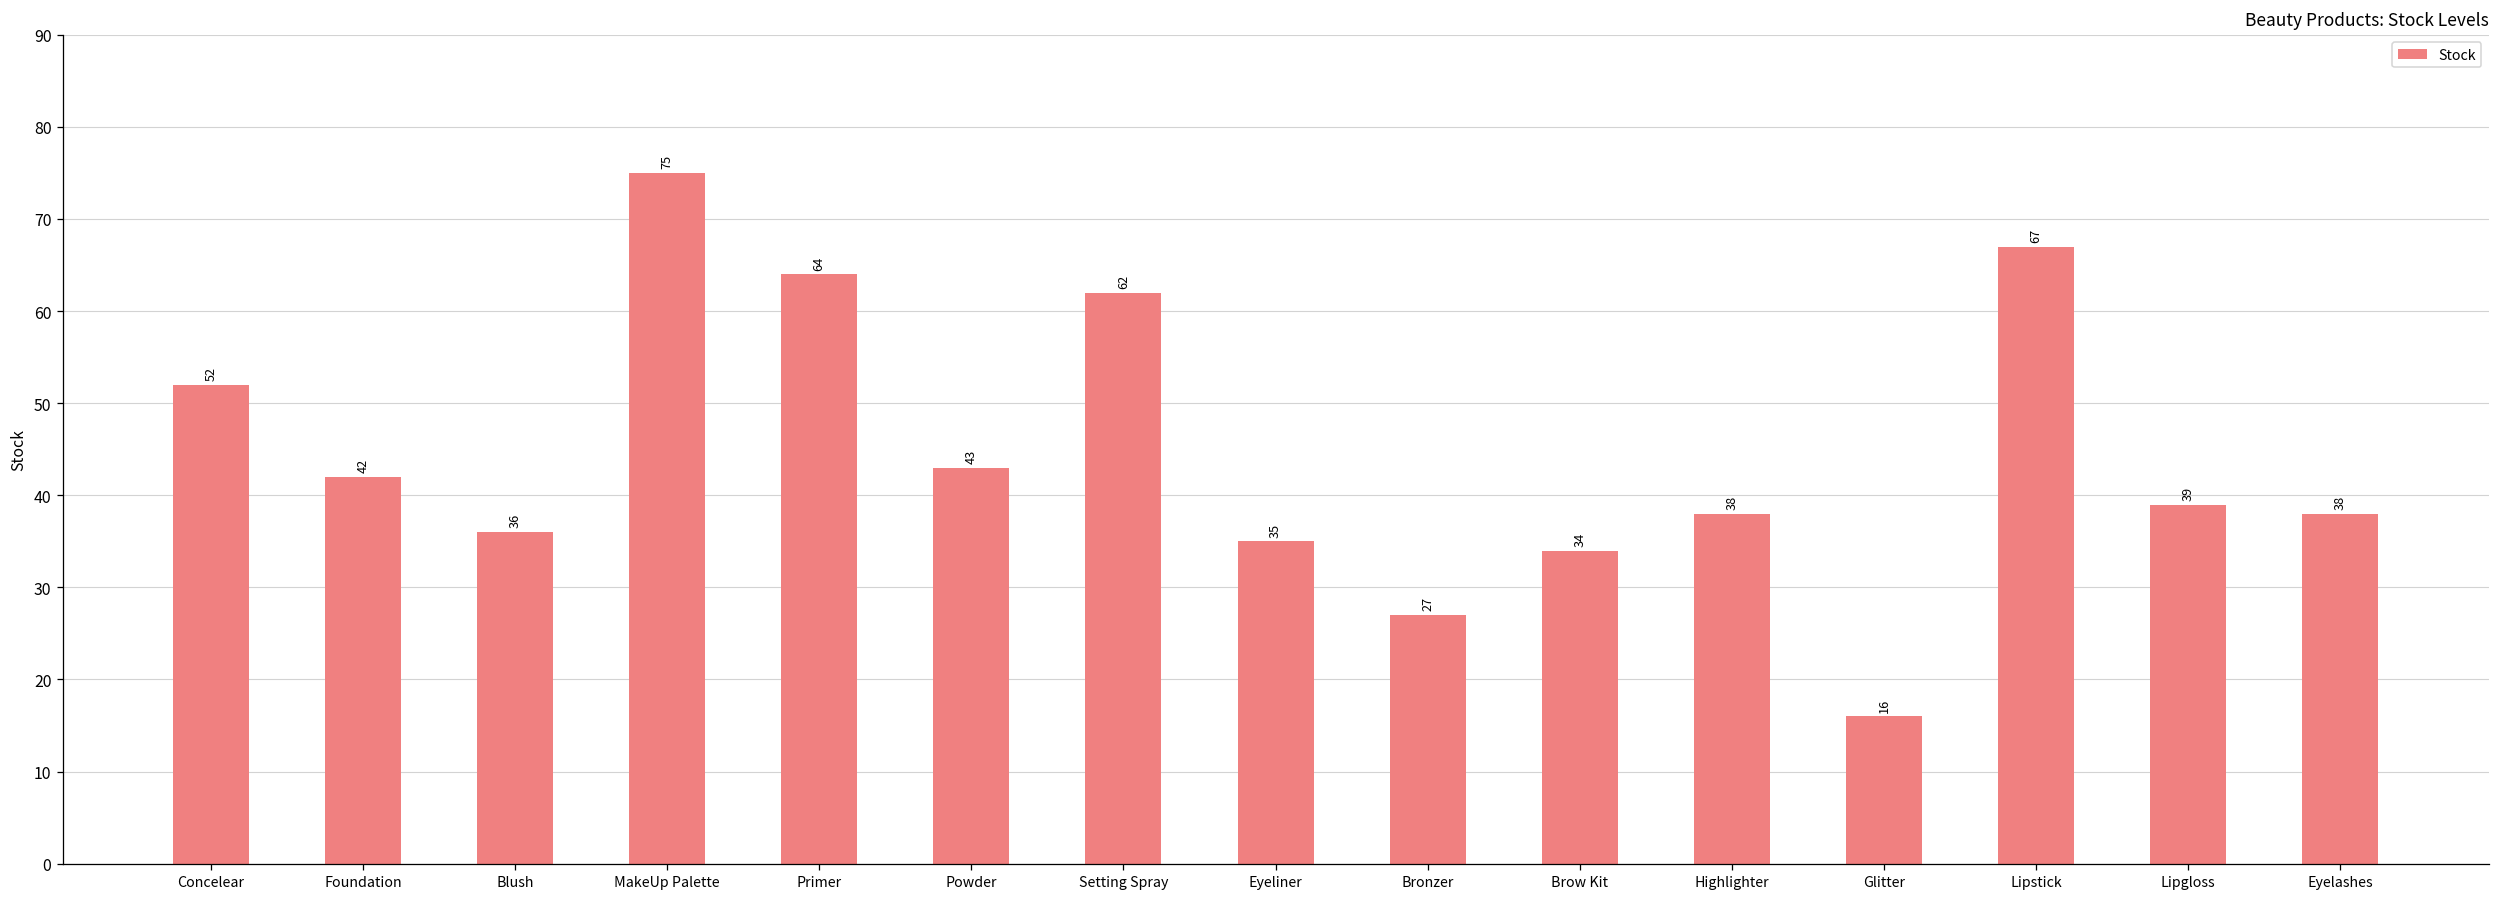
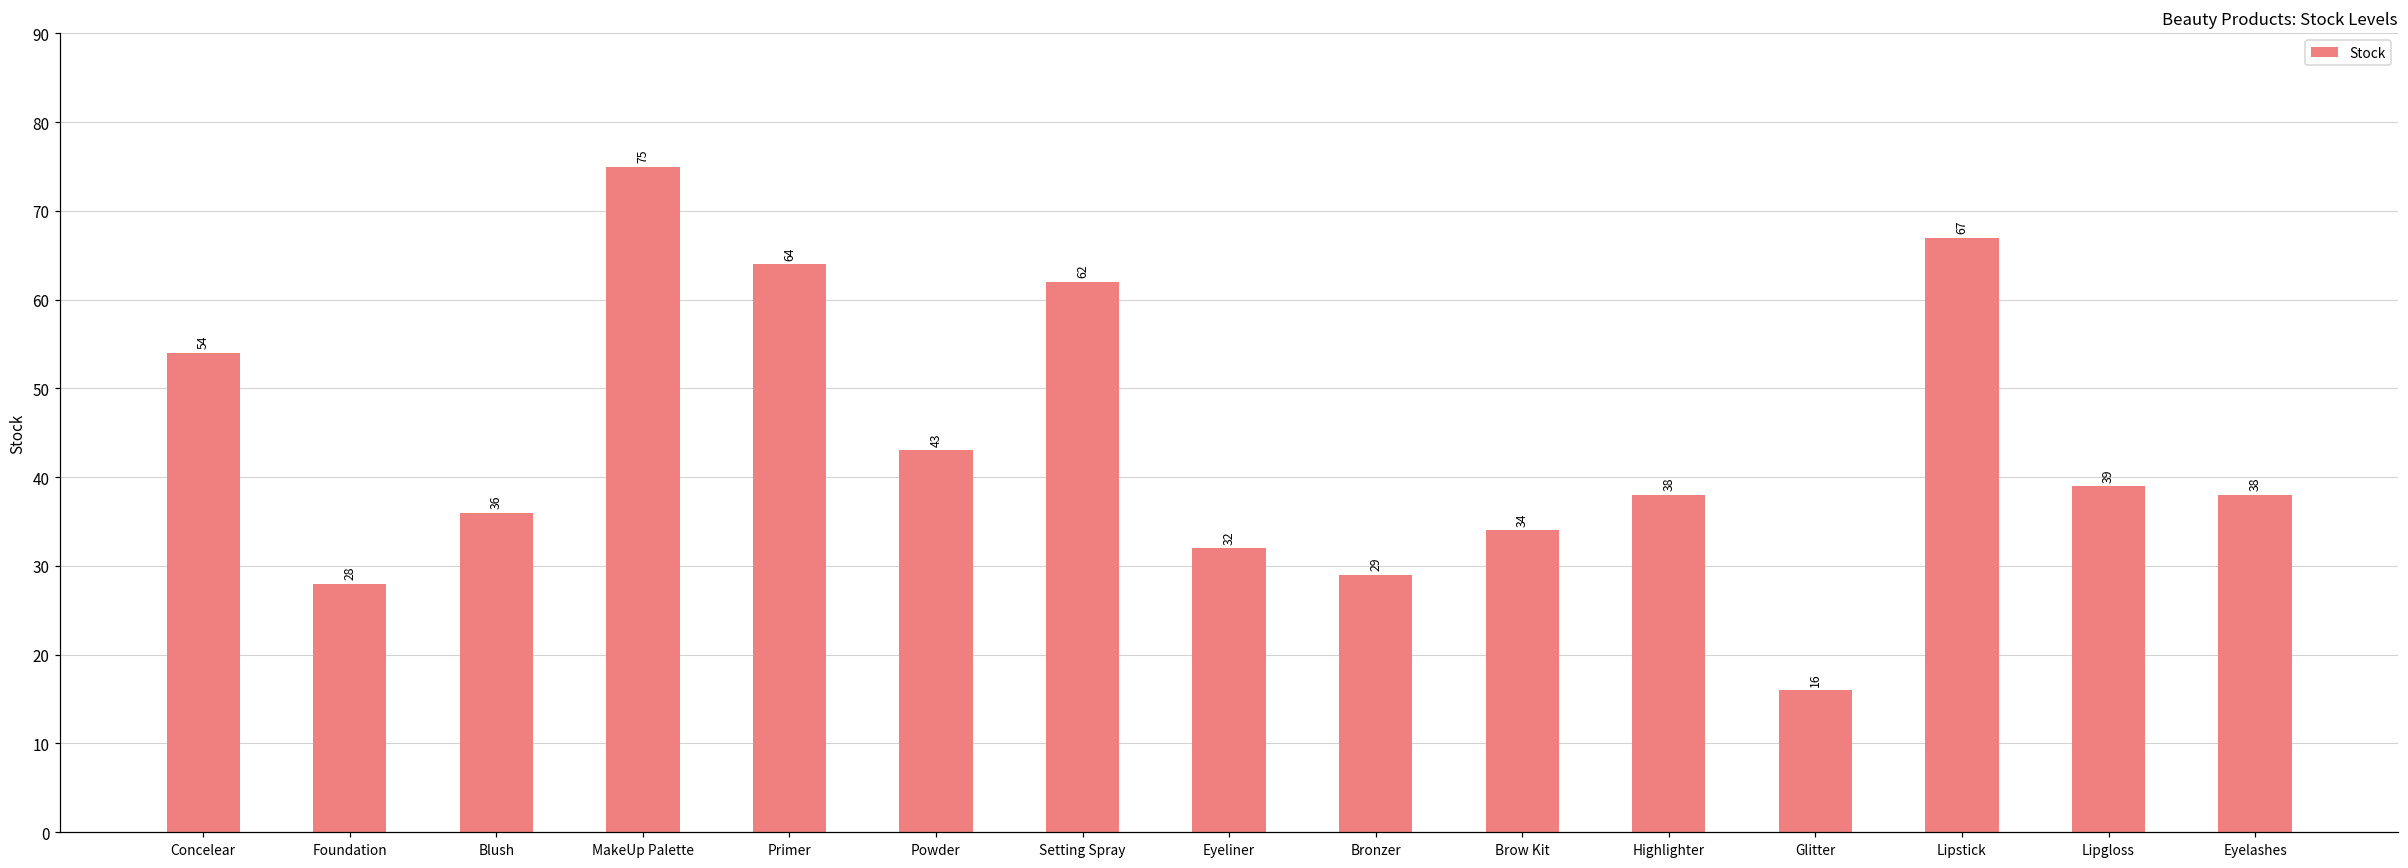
Concelear: 52 -> 54
Foundation: 42 -> 28
Eyeliner: 35 -> 32
Bronzer: 27 -> 29
